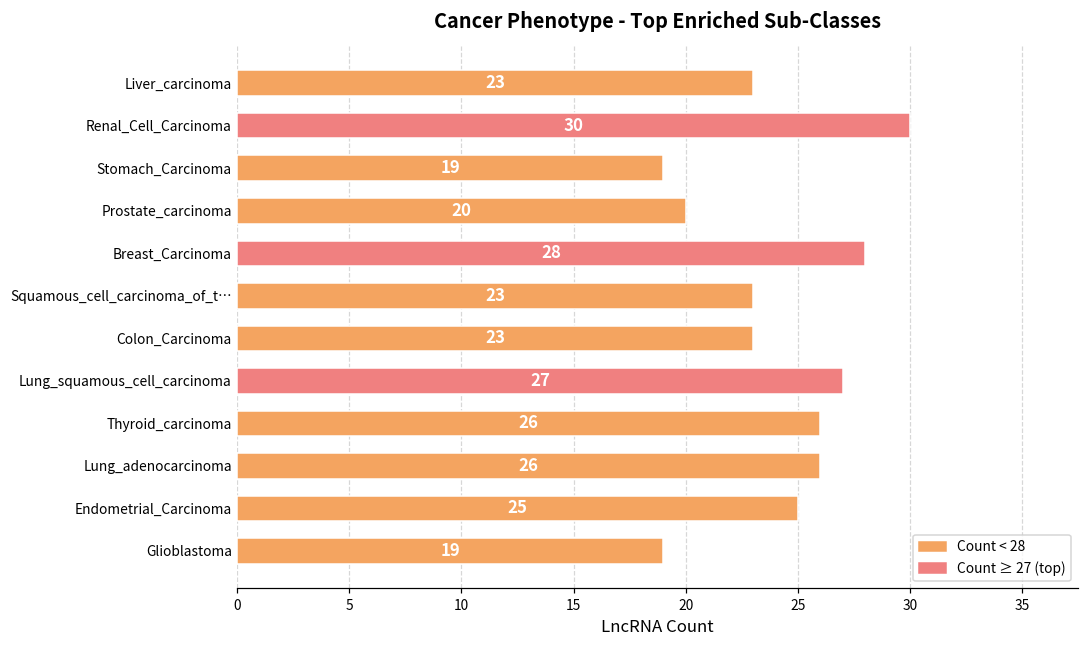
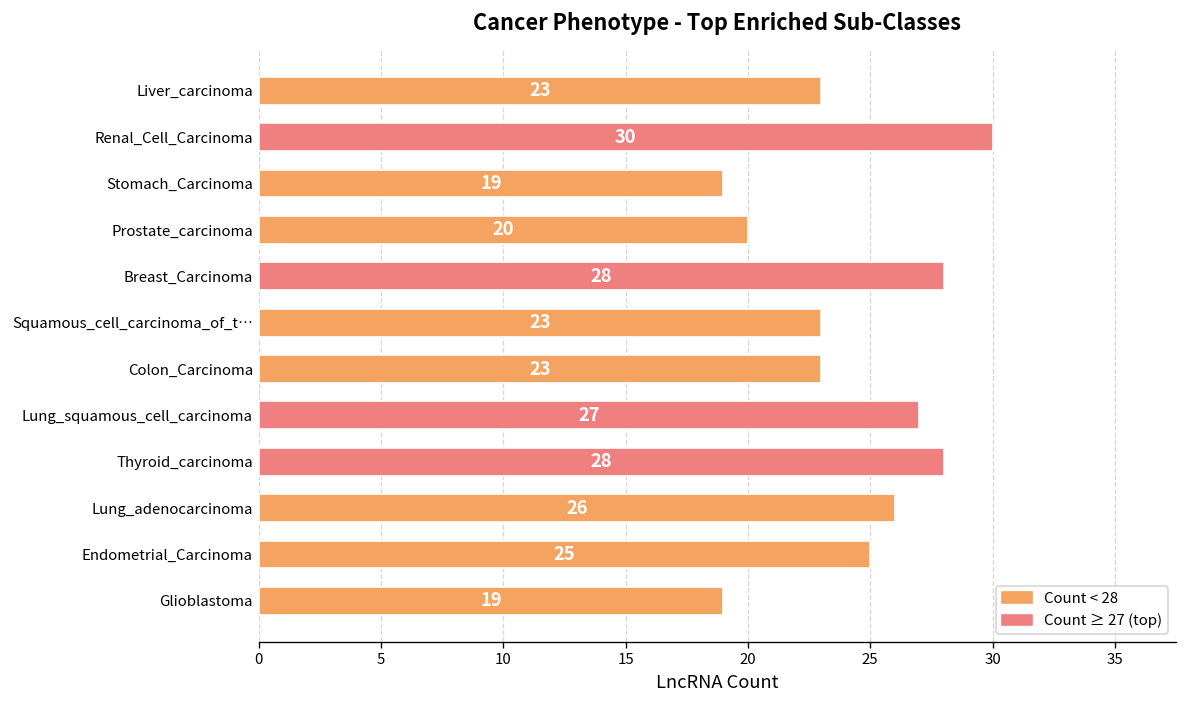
Thyroid_carcinoma: 26 -> 28
